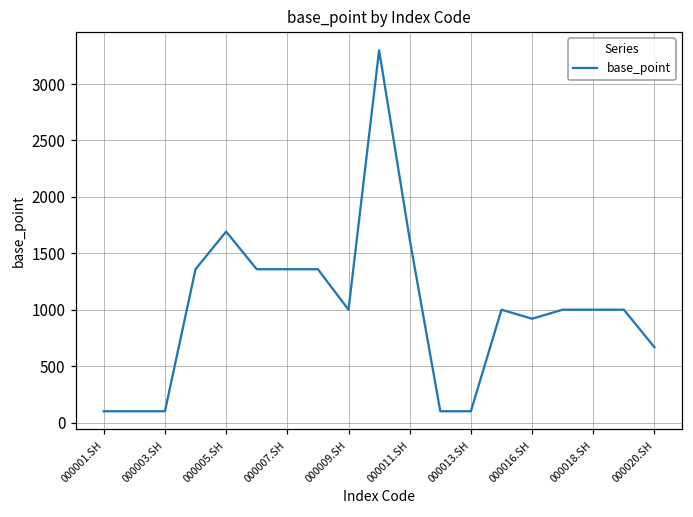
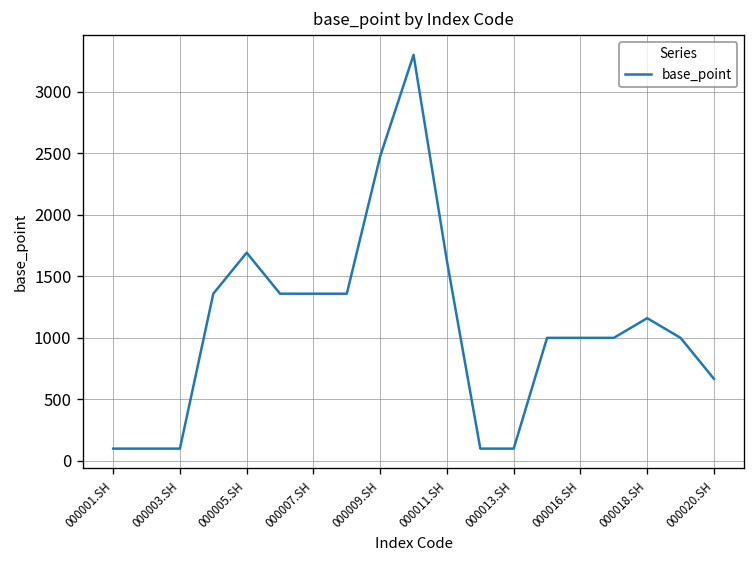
000009.SH: 1000 -> 2480
000016.SH: 920 -> 1000
000018.SH: 1000 -> 1160
